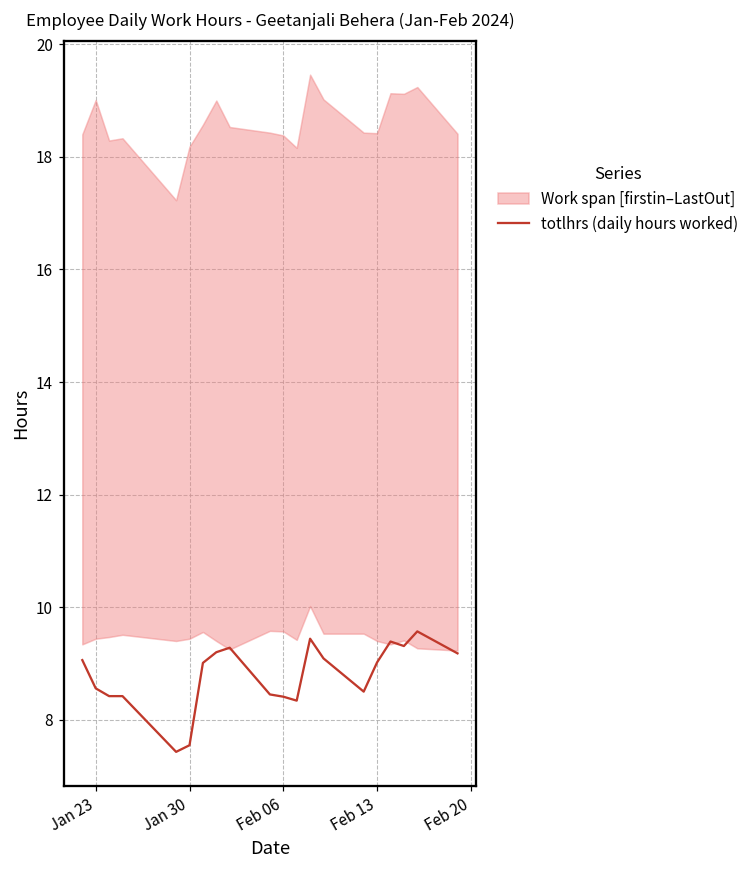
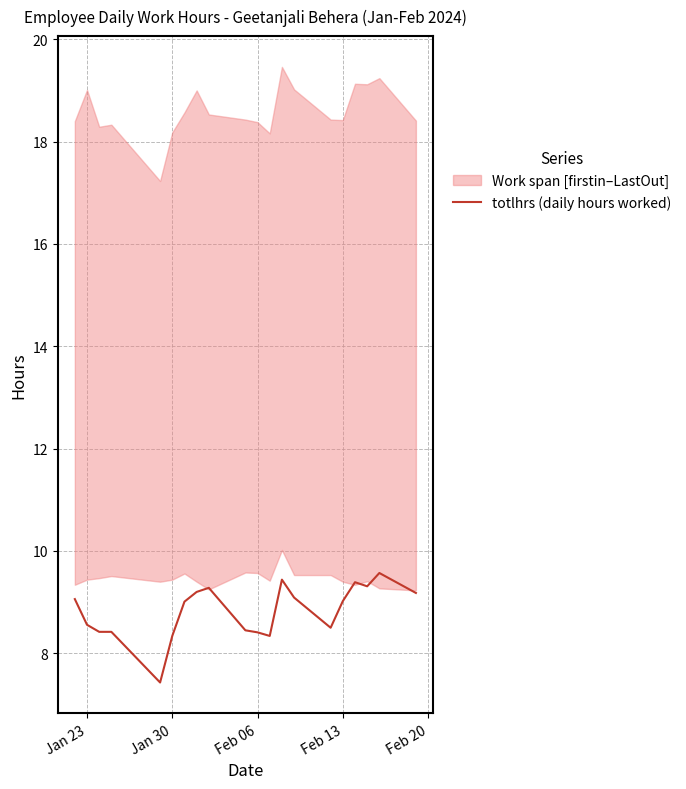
totlhrs (daily hours worked), Jan 30: 7.5 -> 8.3
